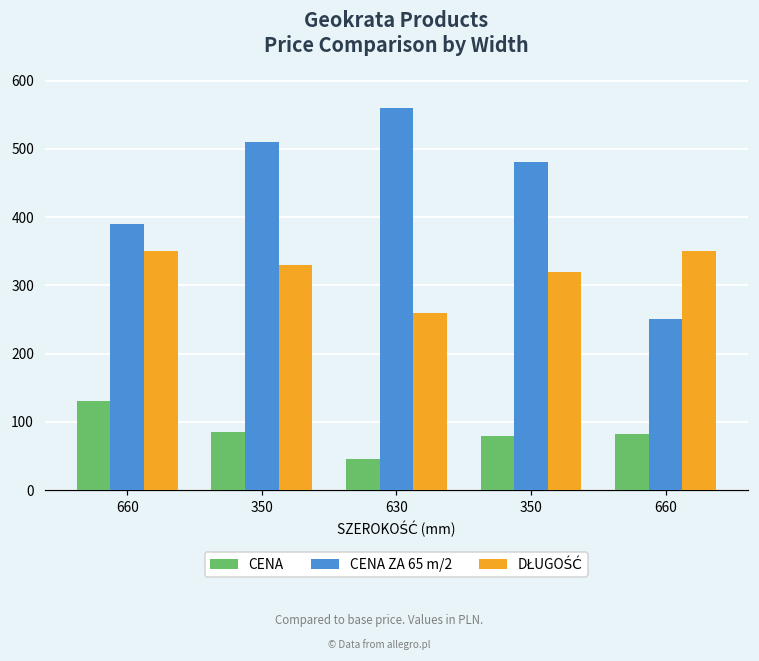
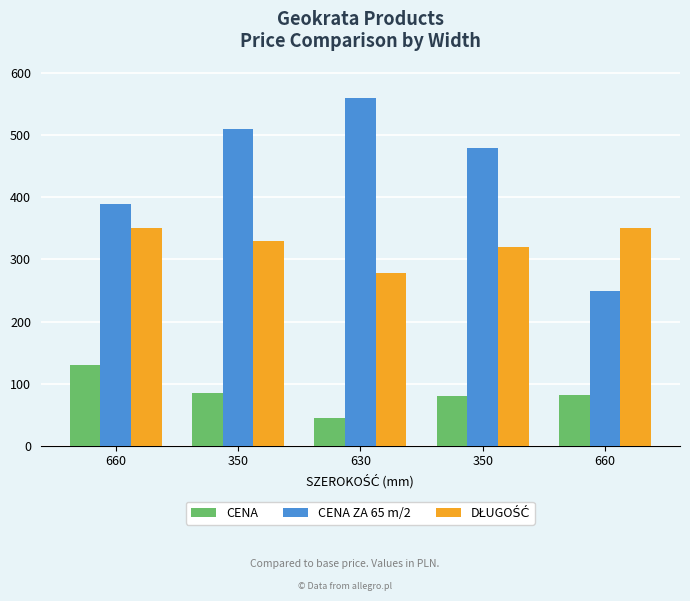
DŁUGOŚĆ, 630: 260 -> 280
